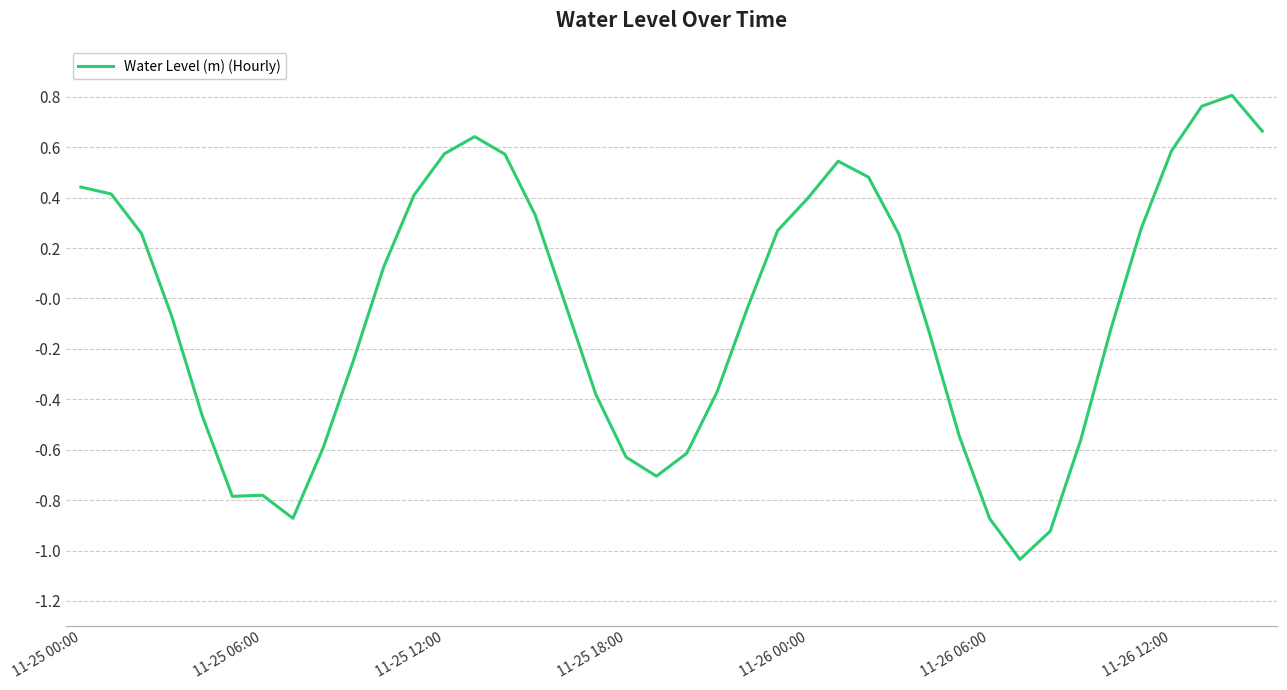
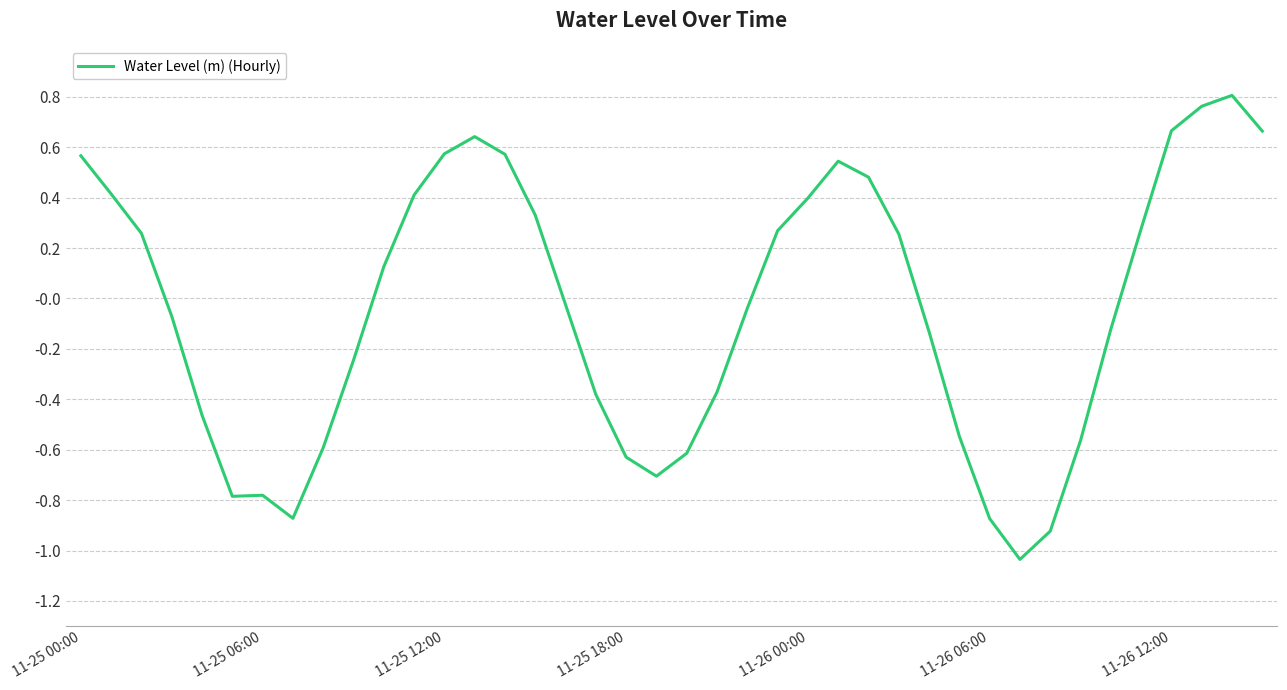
11-25 00:00: 0.44 -> 0.57
11-26 12:00: 0.58 -> 0.67
